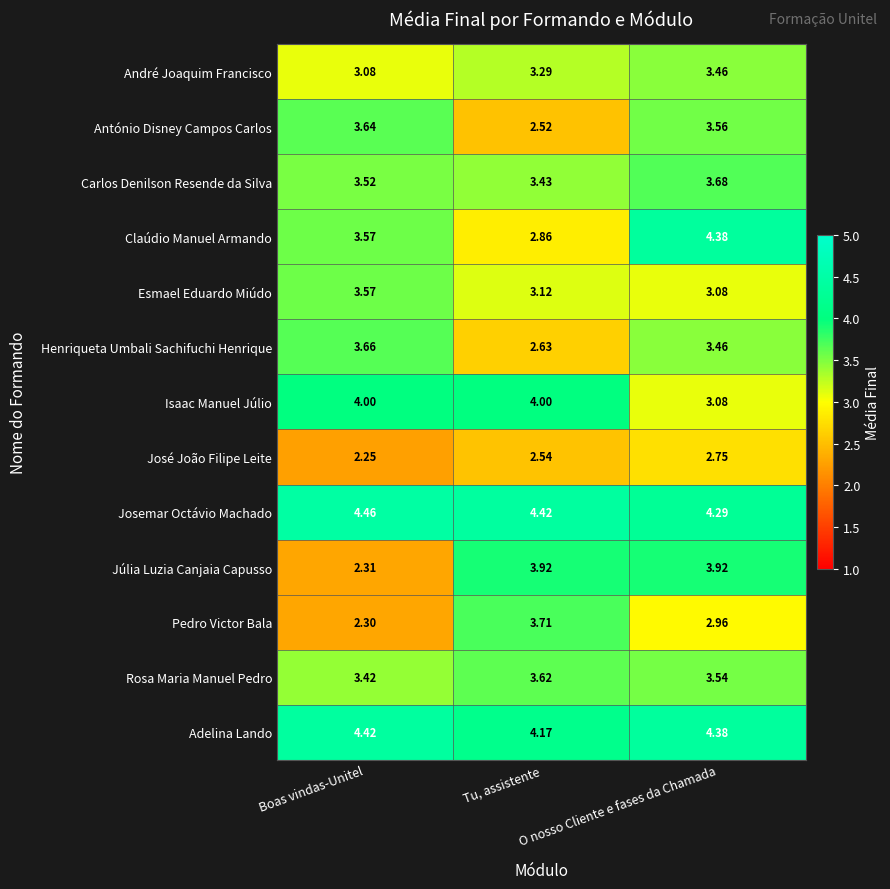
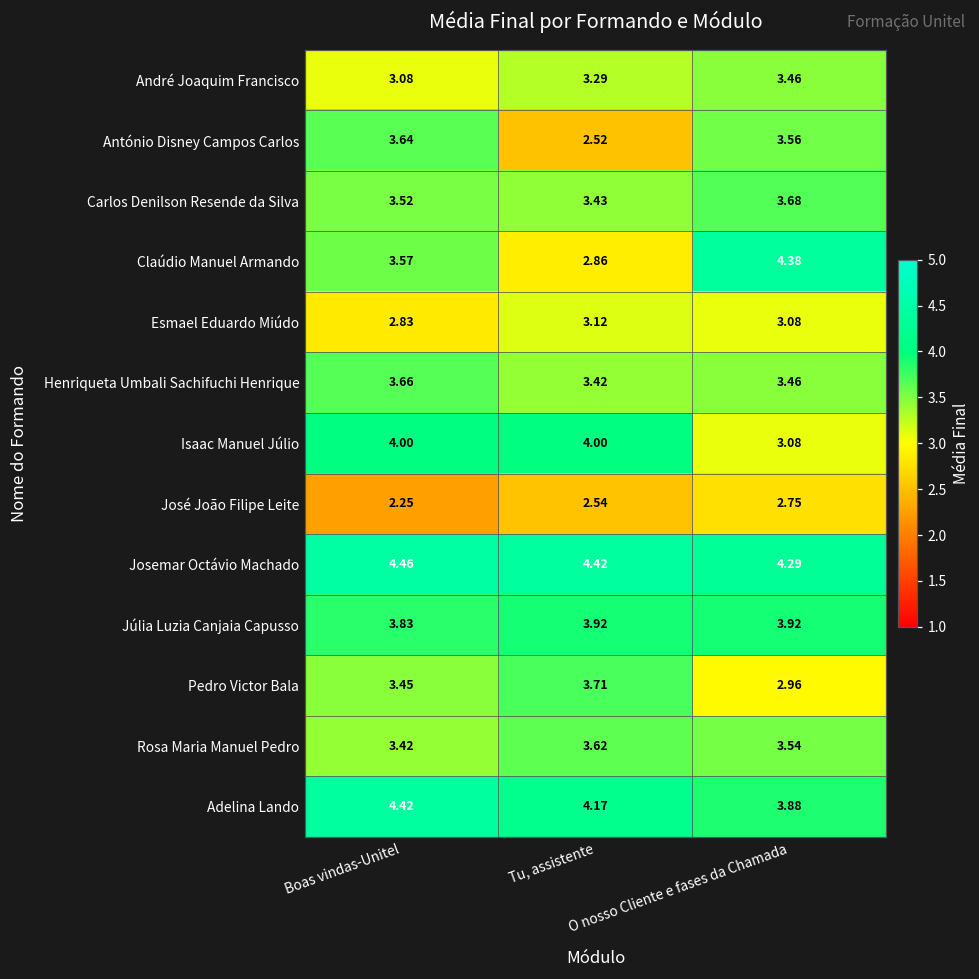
Esmael Eduardo Miúdo, Boas vindas-Unitel: 3.57 -> 2.83
Henriqueta Umbali Sachifuchi Henrique, Tu, assistente: 2.63 -> 3.42
Júlia Luzia Canjaia Capusso, Boas vindas-Unitel: 2.31 -> 3.83
Pedro Victor Bala, Boas vindas-Unitel: 2.30 -> 3.45
Adelina Lando, O nosso Cliente e fases da Chamada: 4.38 -> 3.88
